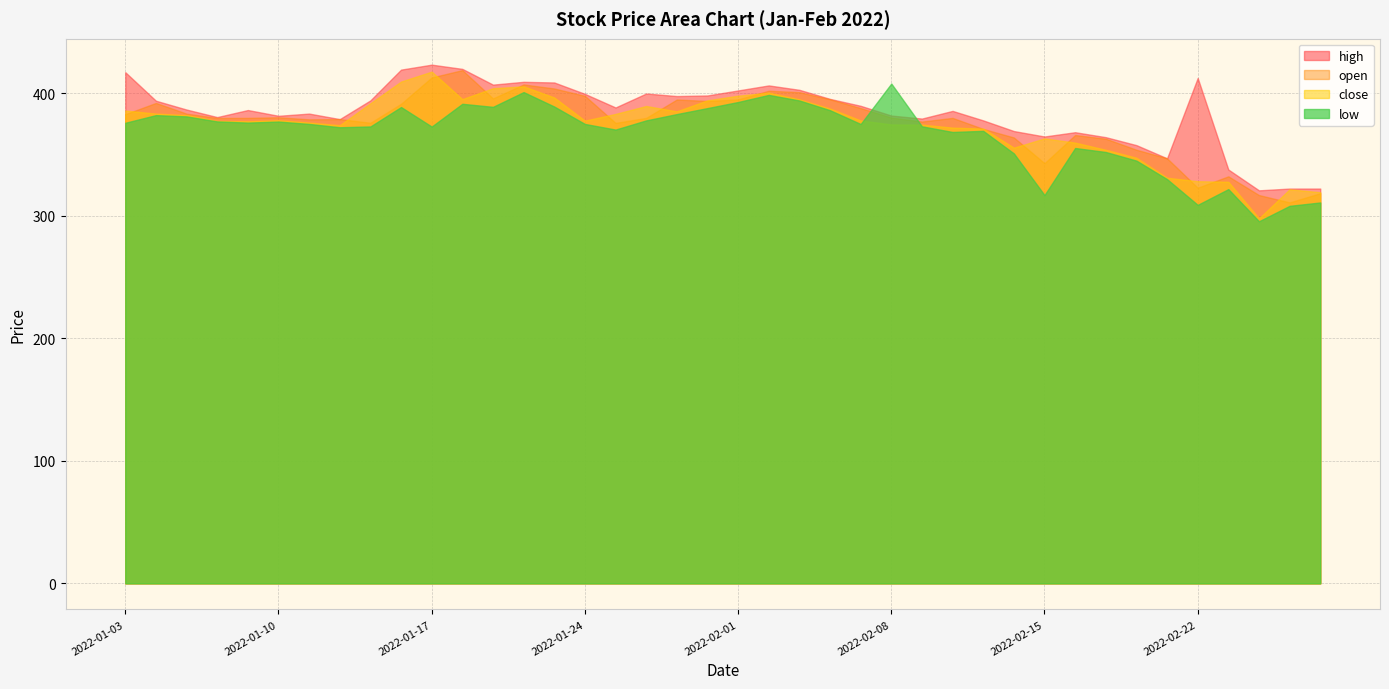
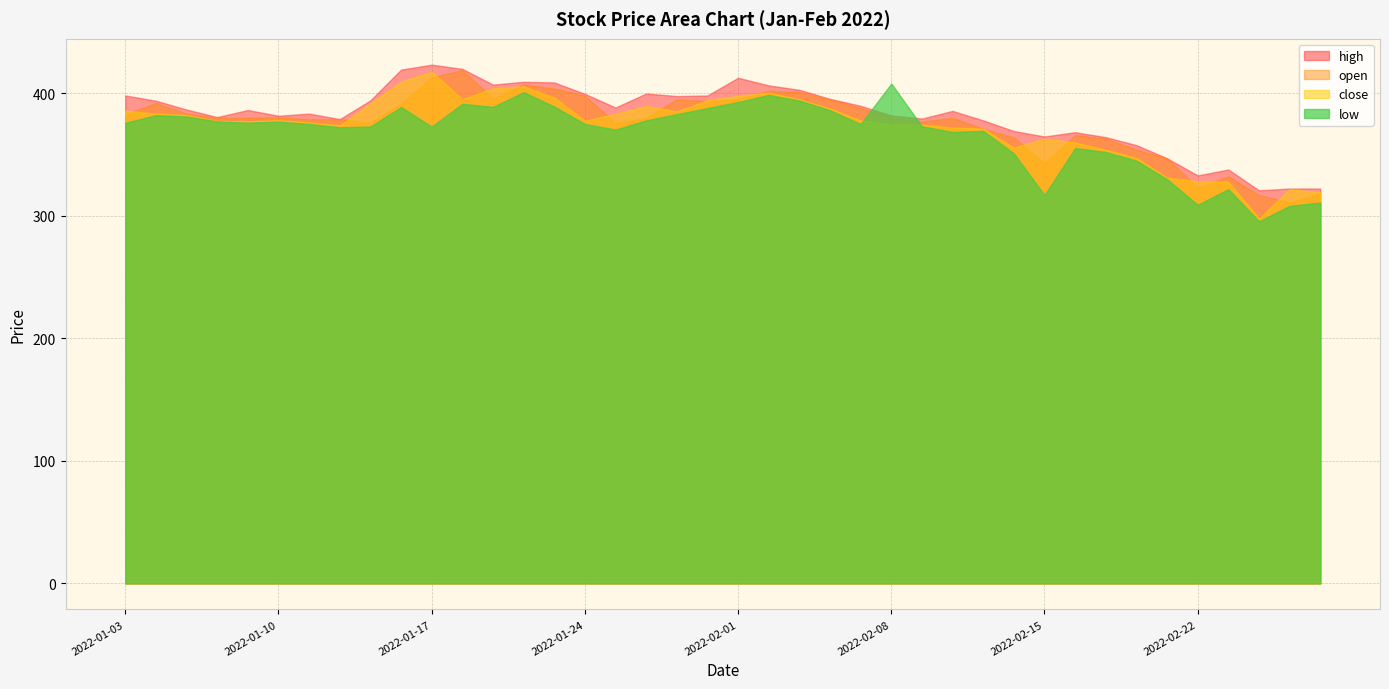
high, 2022-01-03: 417 -> 398
high, 2022-02-01: 402 -> 413
high, 2022-02-22: 413 -> 333
